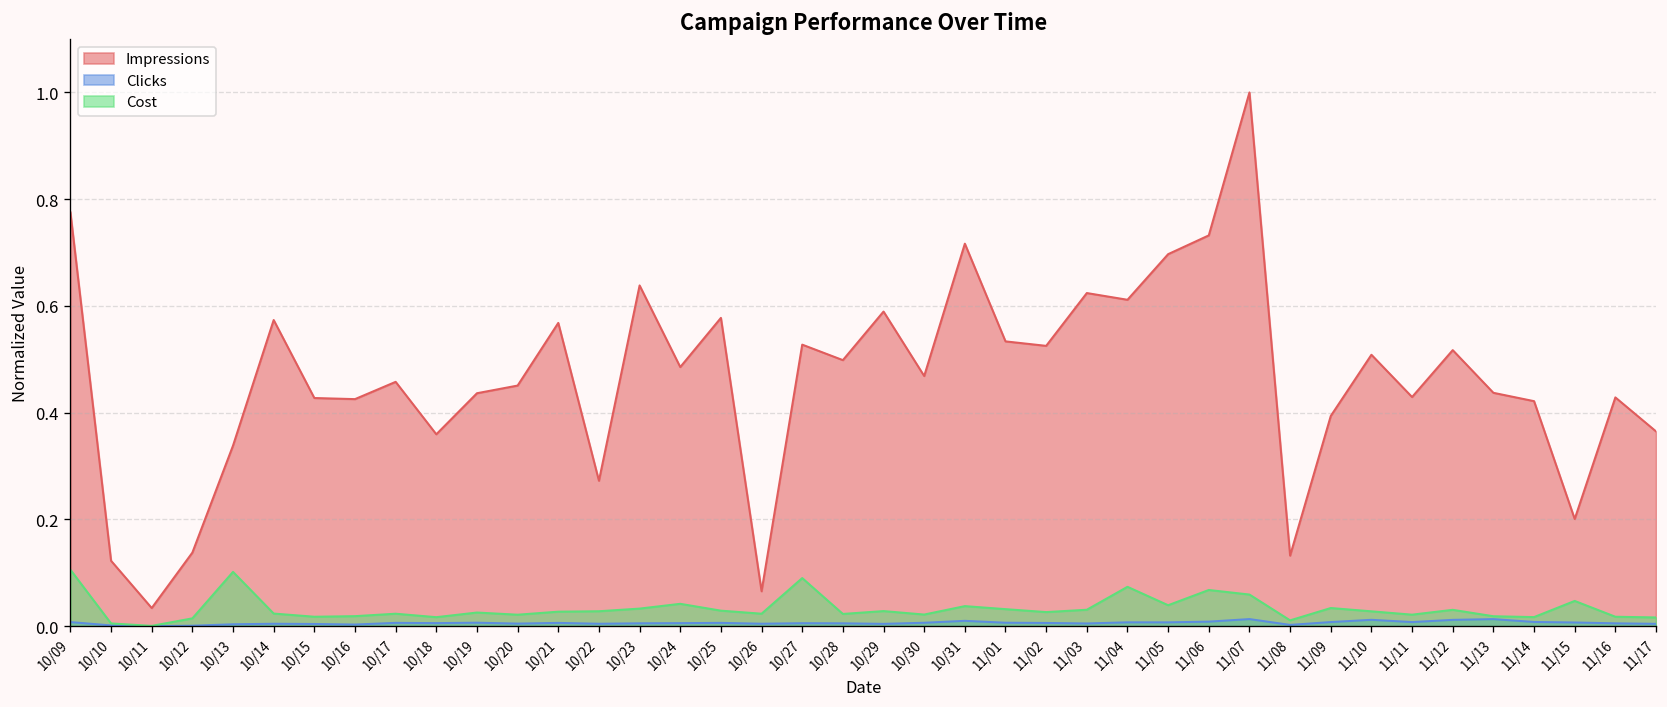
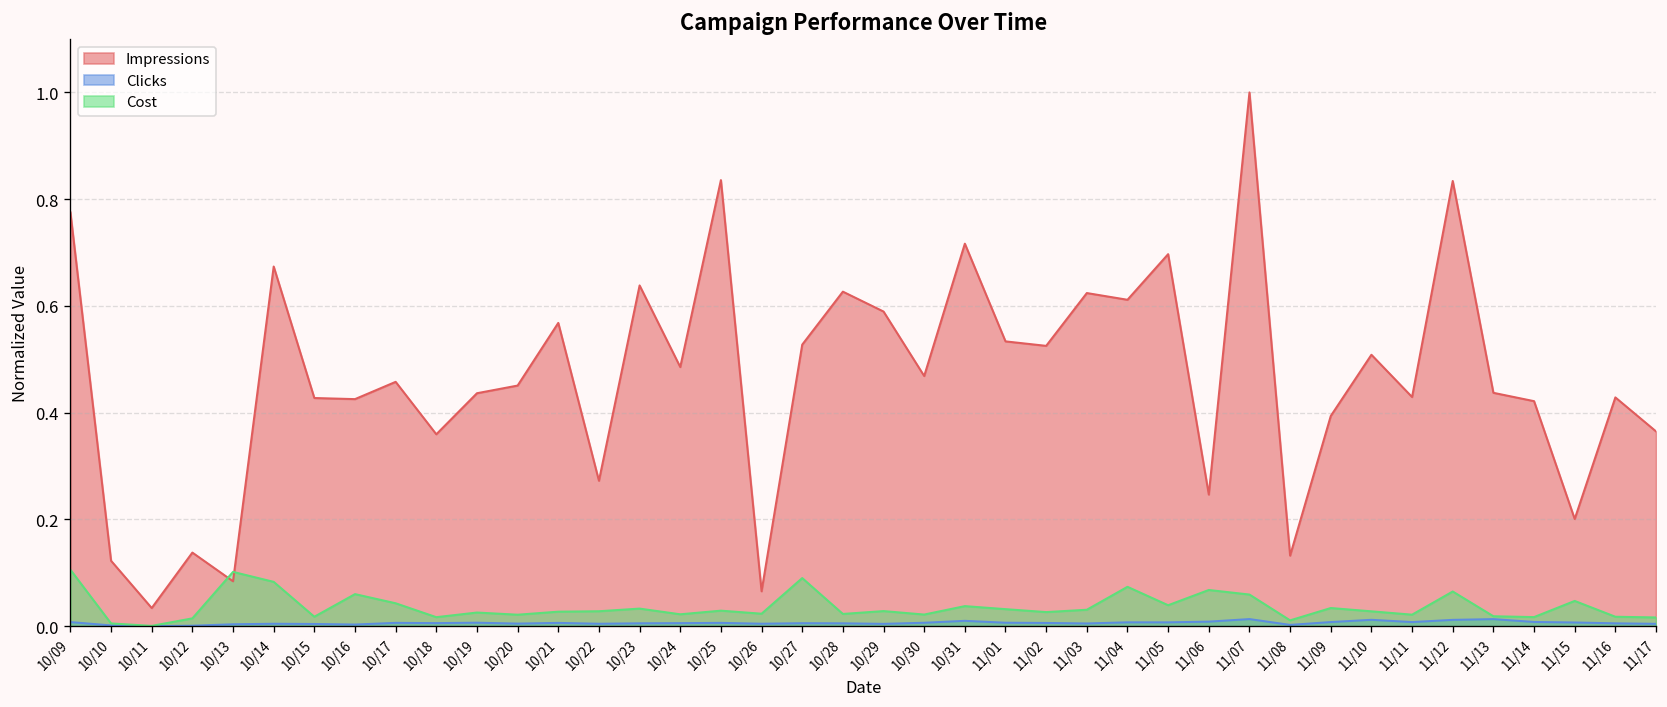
Impressions, 10/13: 0.34 -> 0.08
Impressions, 10/14: 0.57 -> 0.67
Cost, 10/14: 0.02 -> 0.08
Cost, 10/16: 0.02 -> 0.06
Cost, 10/17: 0.02 -> 0.04
Cost, 10/24: 0.04 -> 0.02
Impressions, 10/25: 0.58 -> 0.84
Impressions, 10/28: 0.50 -> 0.63
Impressions, 11/06: 0.73 -> 0.25
Impressions, 11/12: 0.52 -> 0.83
Cost, 11/12: 0.03 -> 0.07
